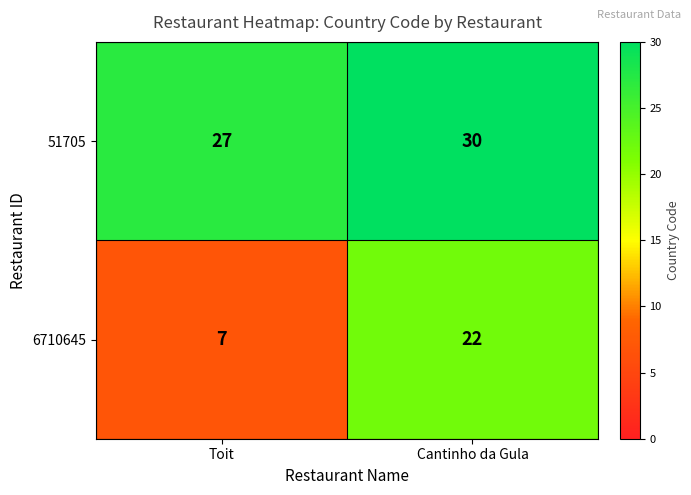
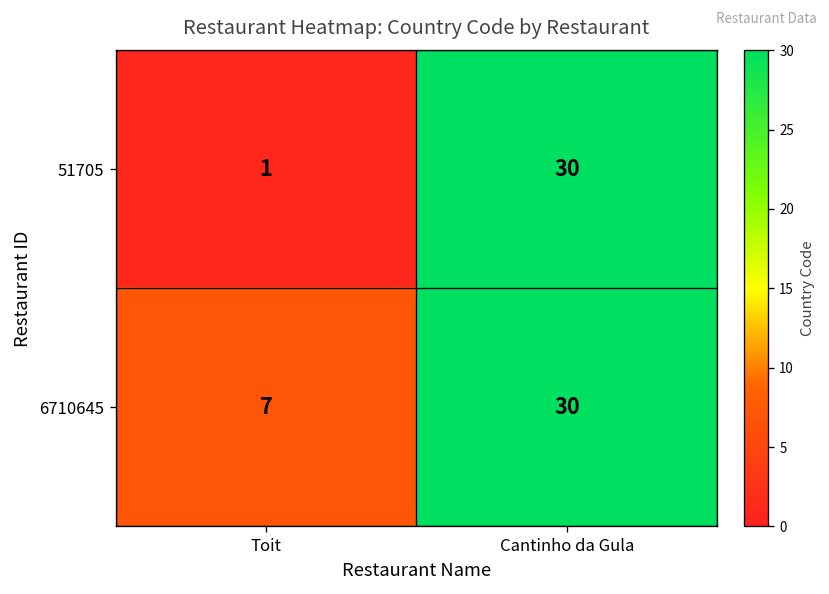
51705, Toit: 27 -> 1
6710645, Cantinho da Gula: 22 -> 30
